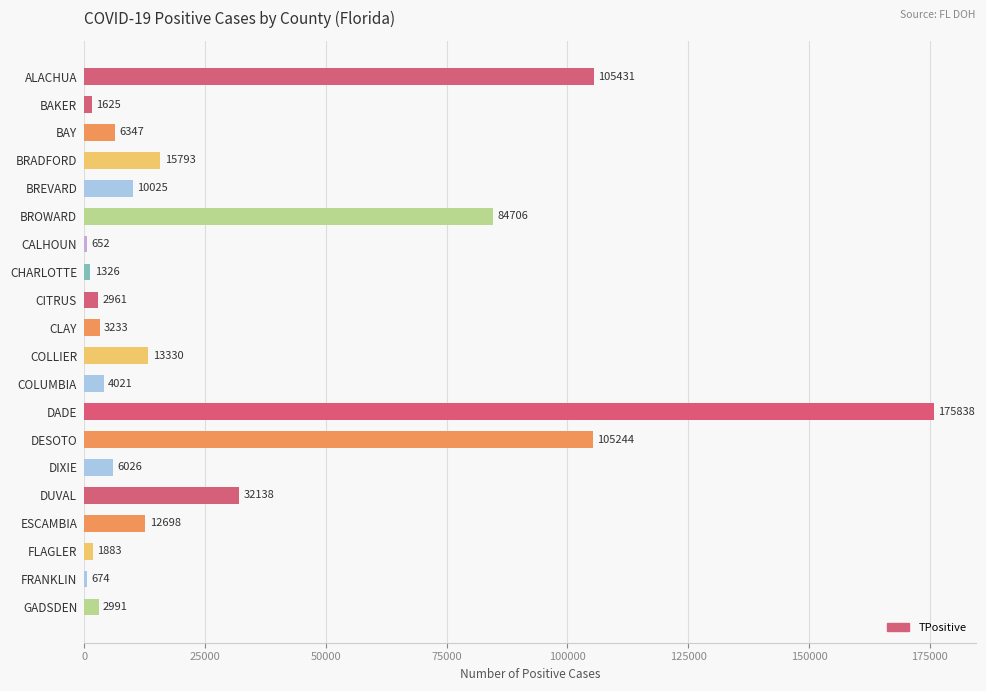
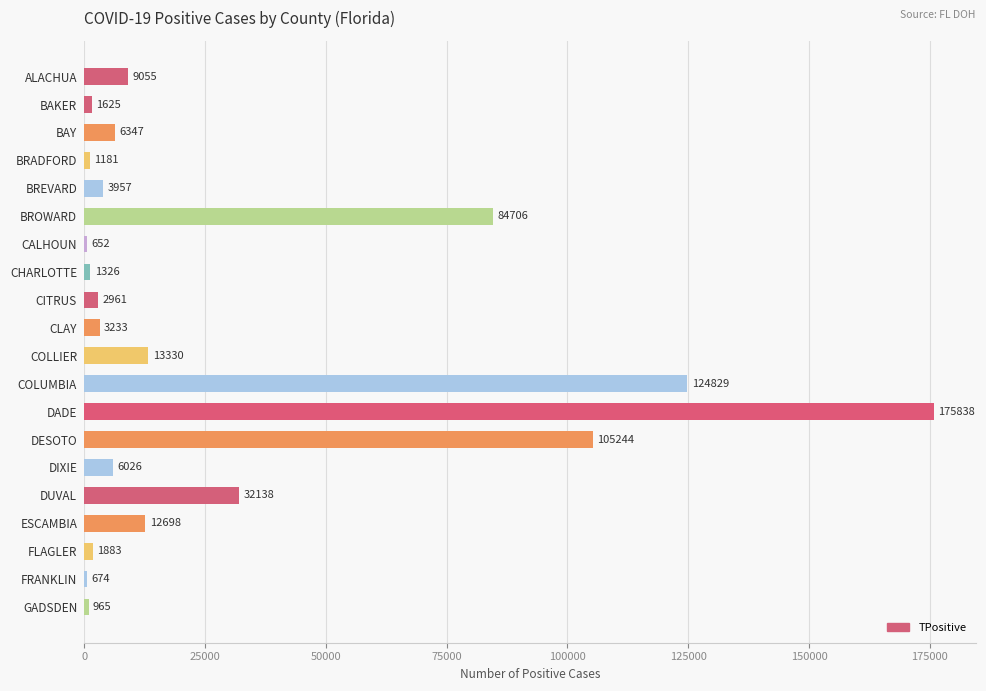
ALACHUA: 105431 -> 9055
BRADFORD: 15793 -> 1181
BREVARD: 10025 -> 3957
COLUMBIA: 4021 -> 124829
GADSDEN: 2991 -> 965
